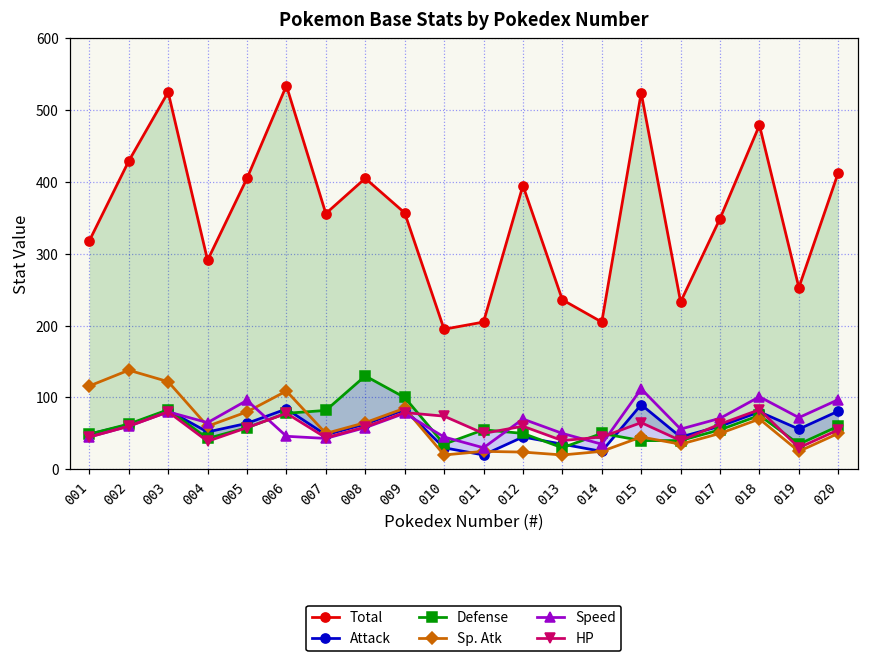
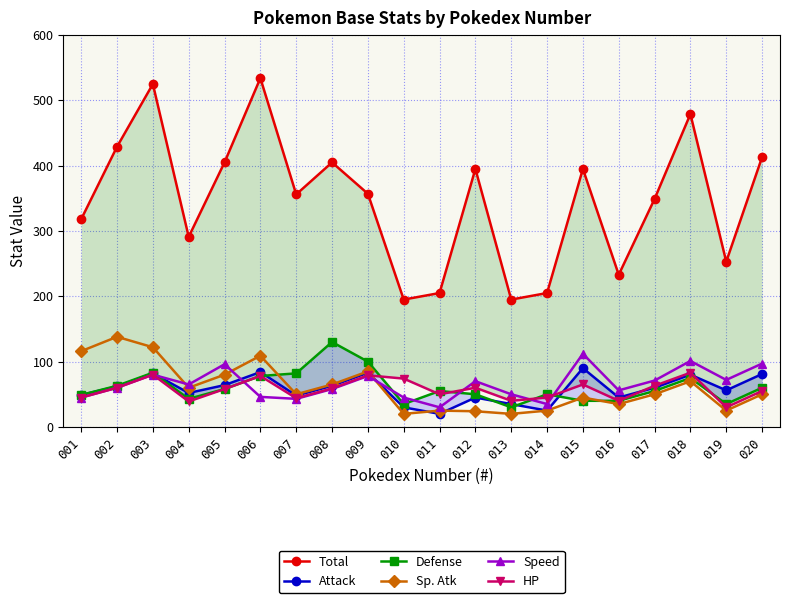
Total, 013: 240 -> 200
Total, 015: 520 -> 400
